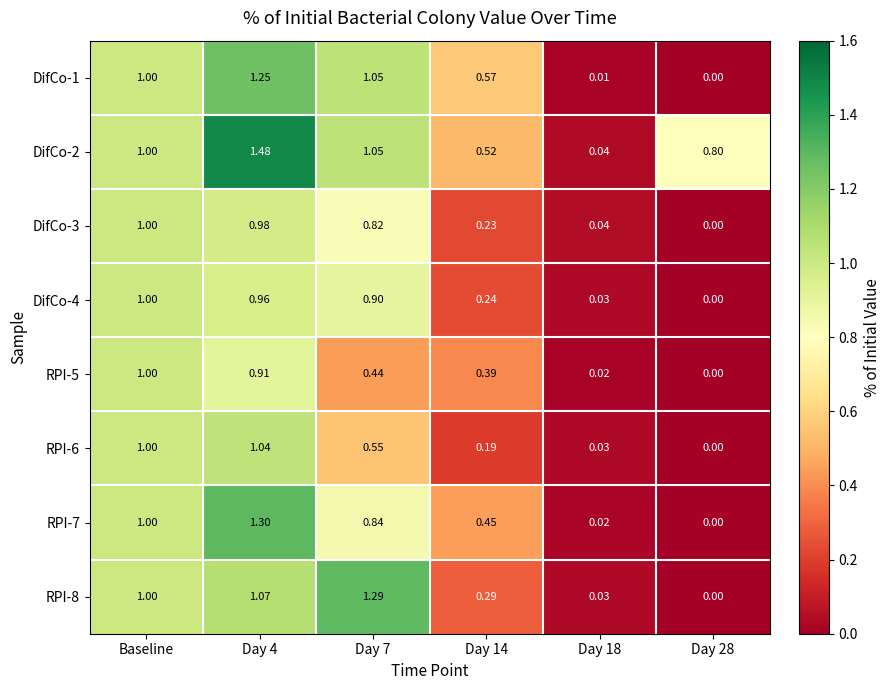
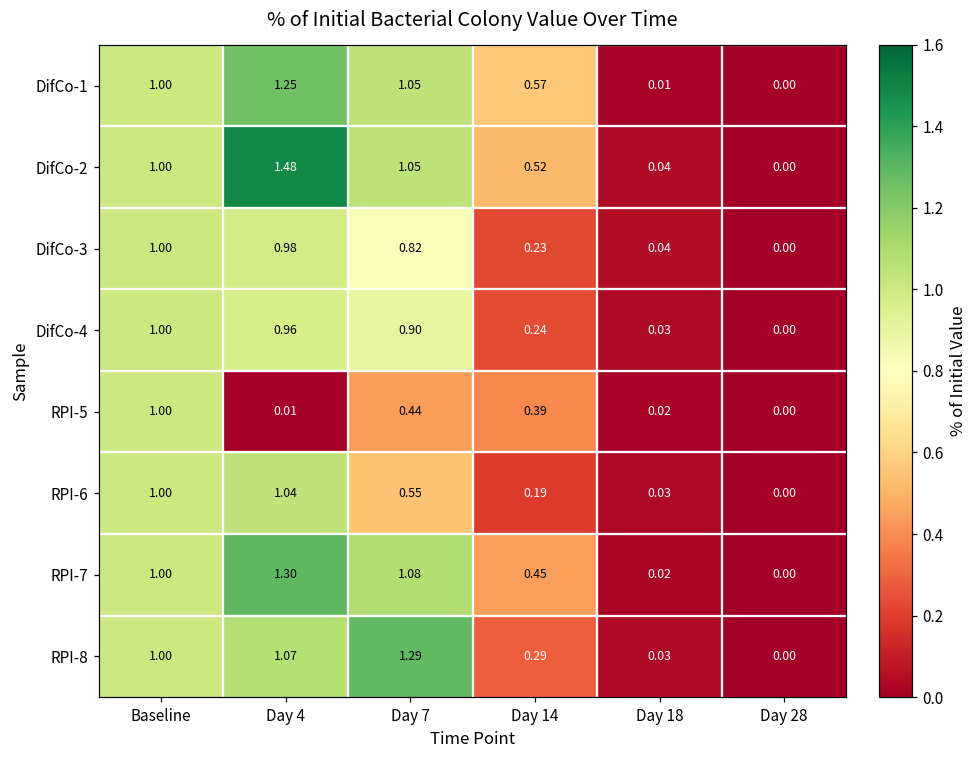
DifCo-2, Day 28: 0.80 -> 0.00
RPI-5, Day 4: 0.91 -> 0.01
RPI-7, Day 7: 0.84 -> 1.08
